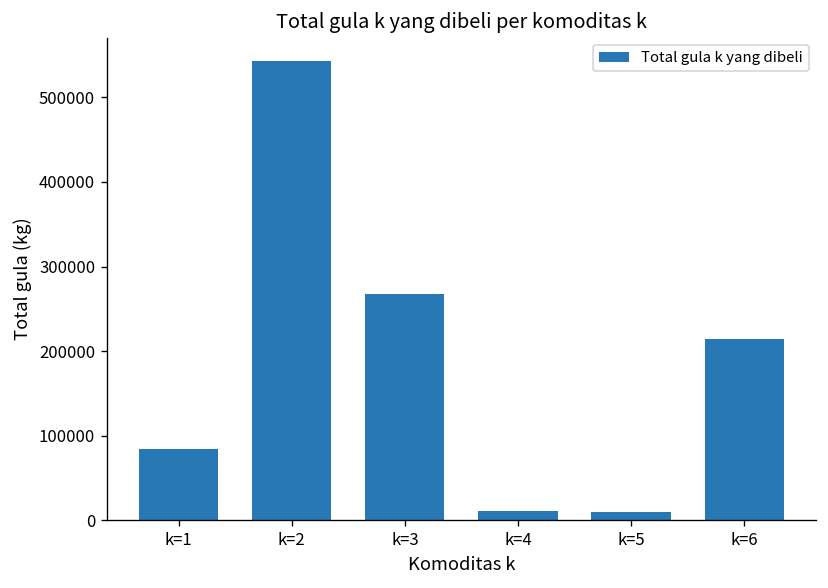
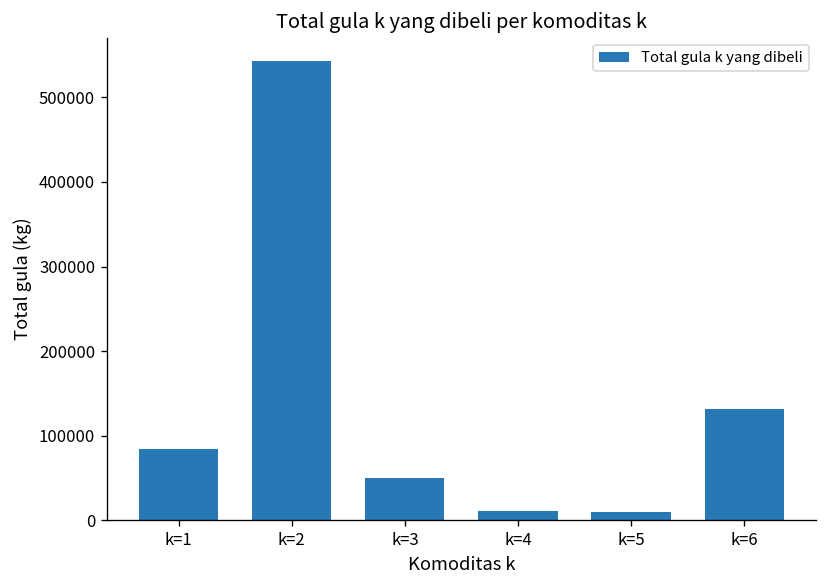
k=3: 270000 -> 50000
k=6: 210000 -> 130000
